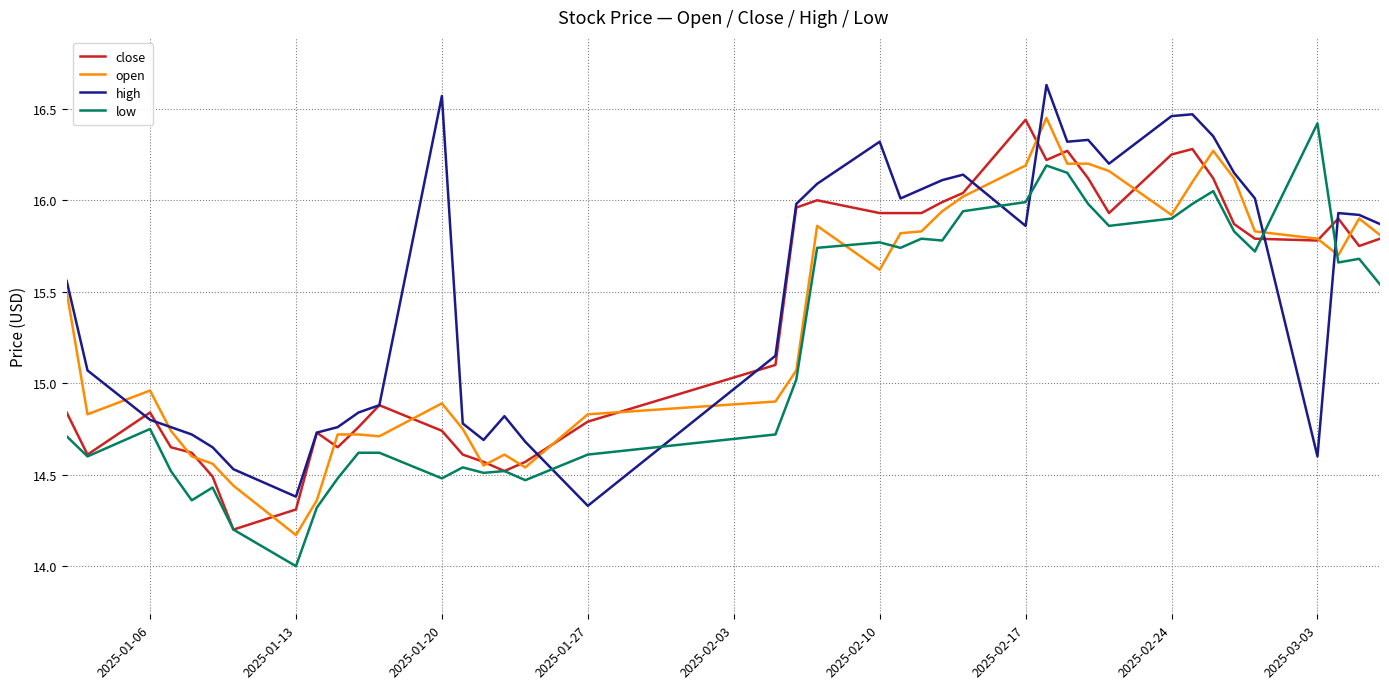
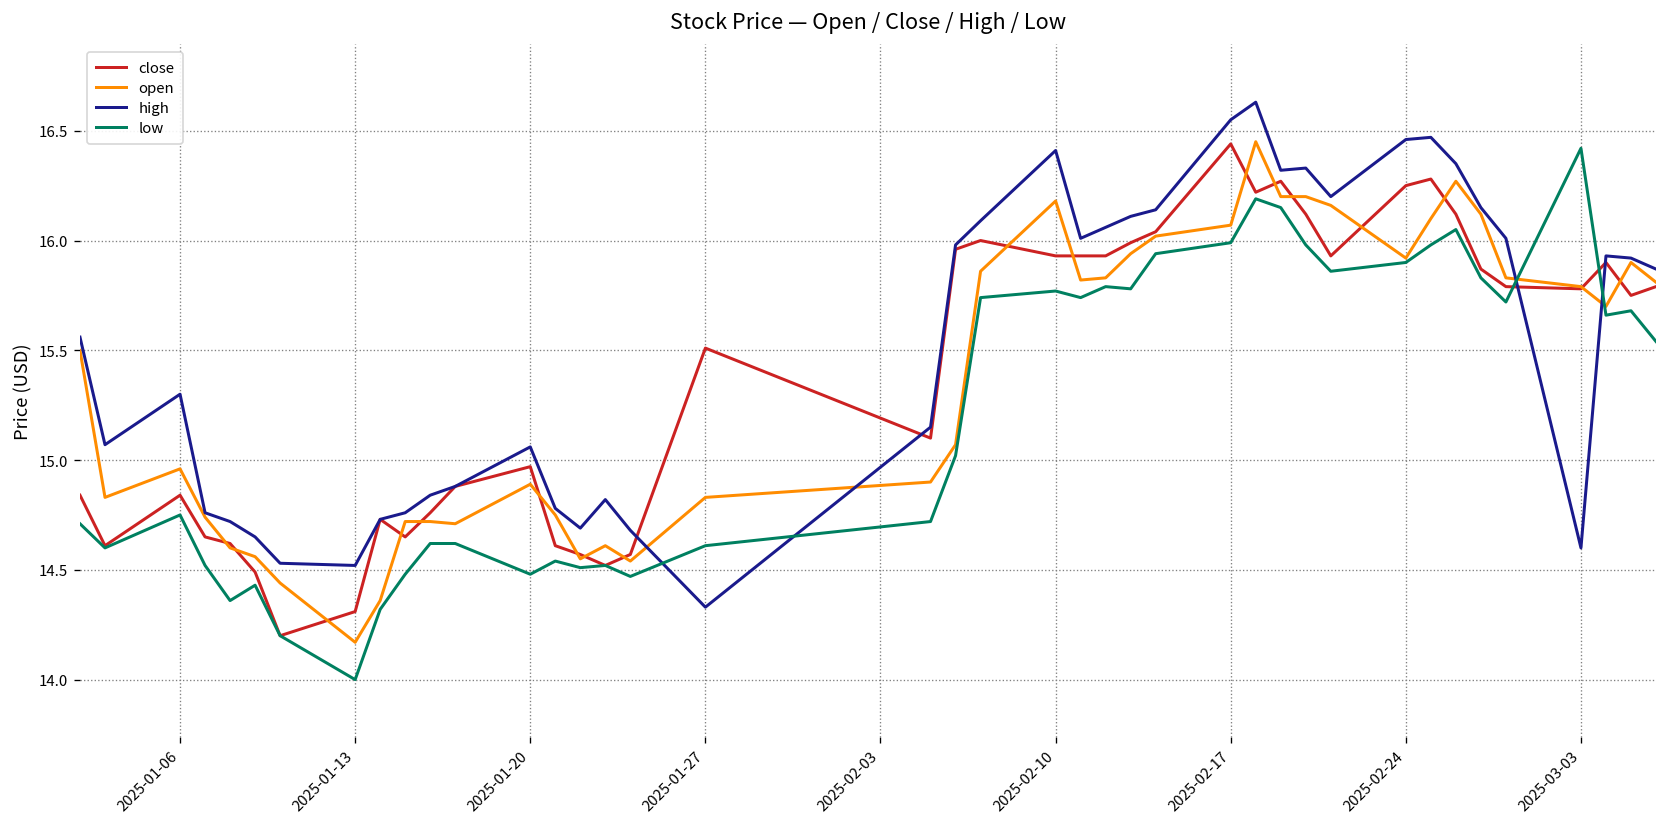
high, 2025-01-06: 14.8 -> 15.3
high, 2025-01-13: 14.38 -> 14.52
close, 2025-01-20: 14.74 -> 14.97
high, 2025-01-20: 16.57 -> 15.06
close, 2025-01-27: 14.79 -> 15.51
open, 2025-02-10: 15.62 -> 16.18
high, 2025-02-10: 16.32 -> 16.41
open, 2025-02-17: 16.19 -> 16.07
high, 2025-02-17: 15.86 -> 16.55
